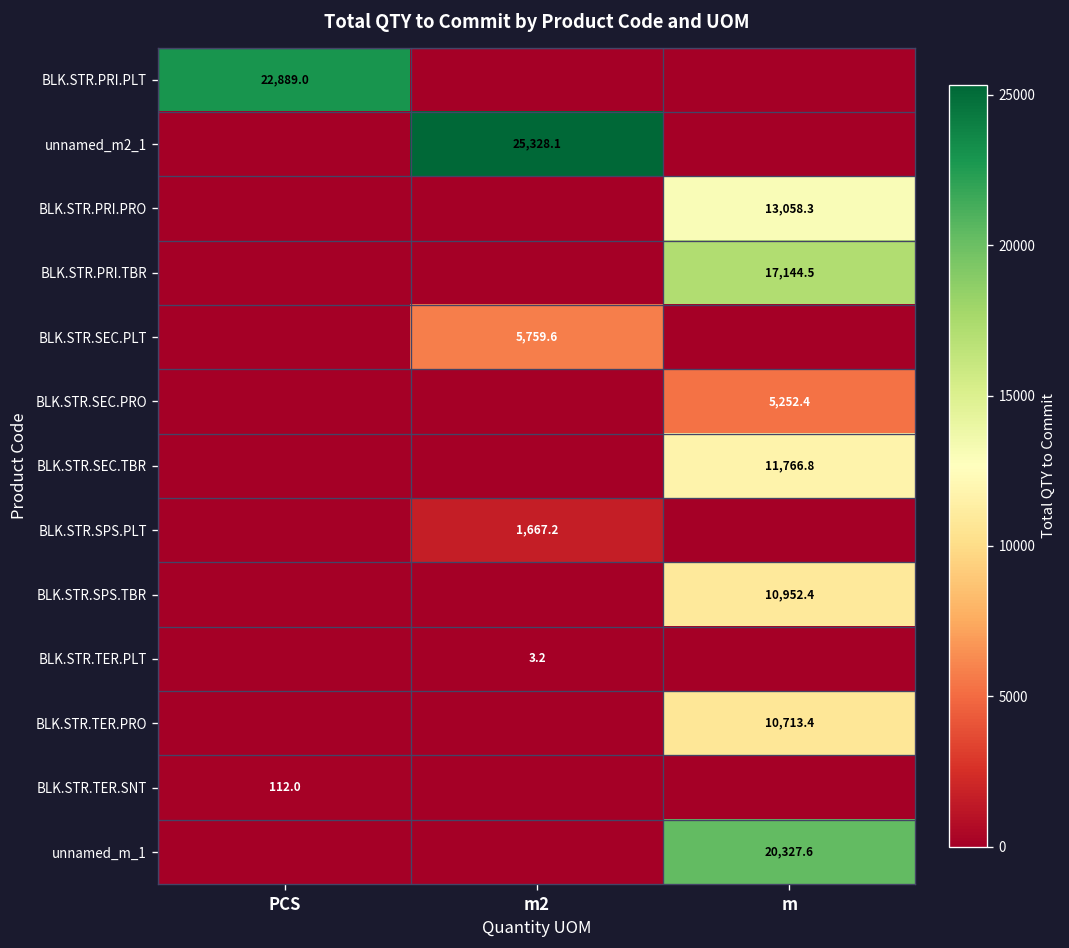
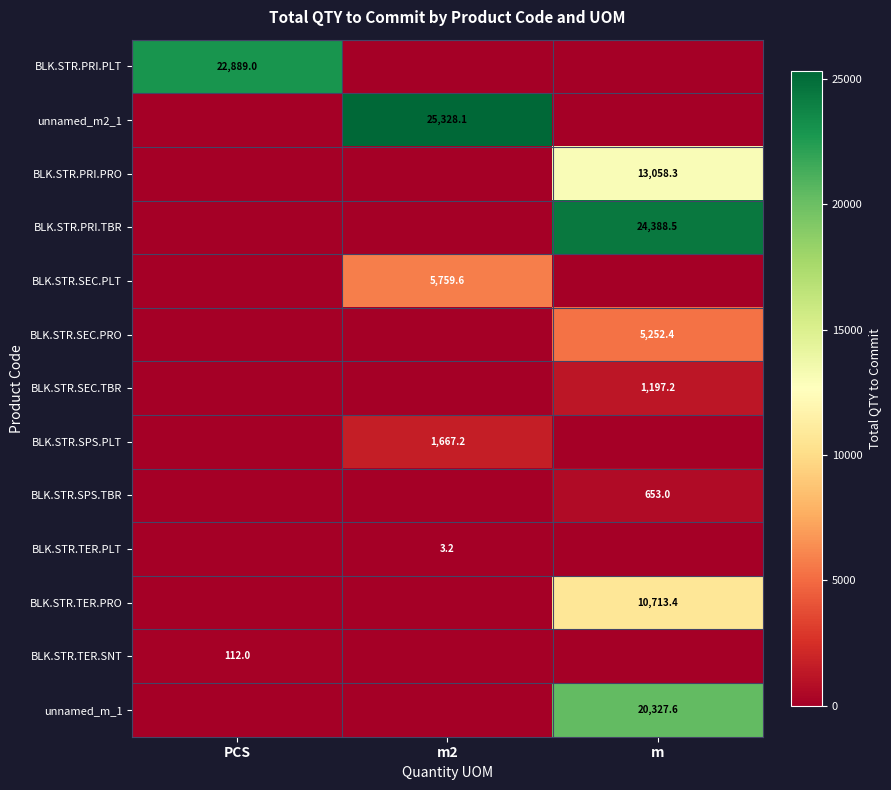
BLK.STR.PRI.TBR, m: 17,144.5 -> 24,388.5
BLK.STR.SEC.TBR, m: 11,766.8 -> 1,197.2
BLK.STR.SPS.TBR, m: 10,952.4 -> 653.0
